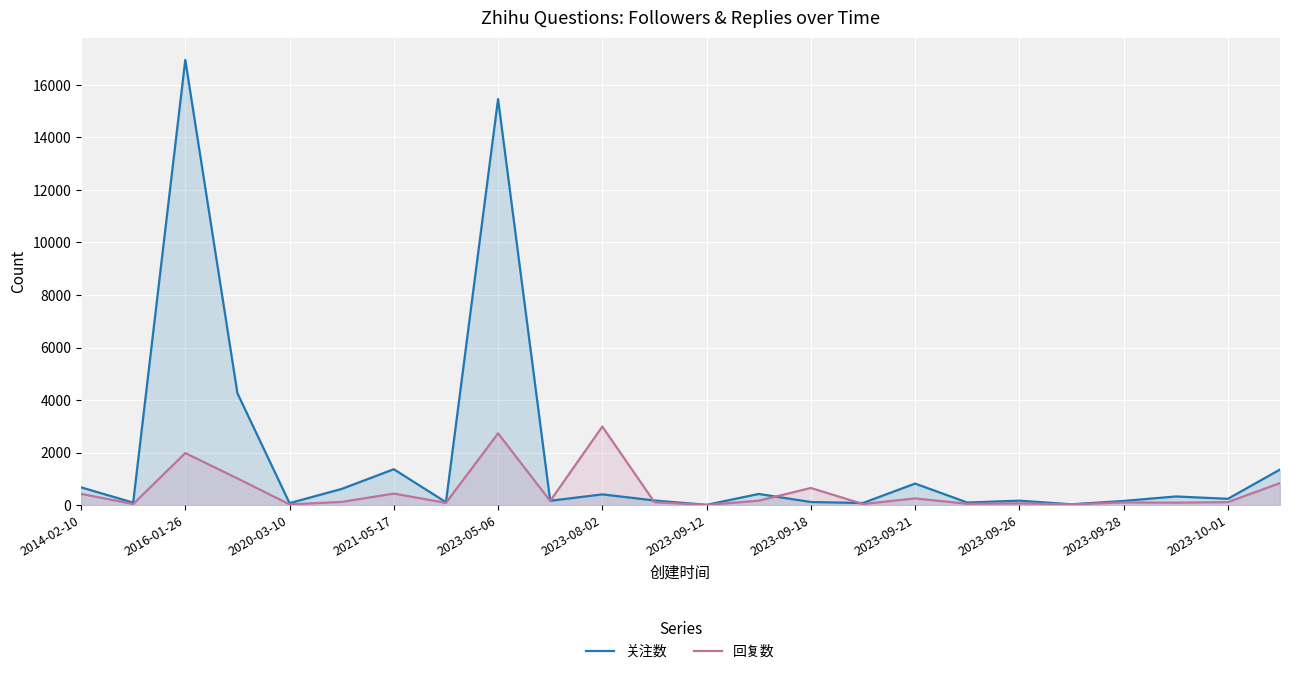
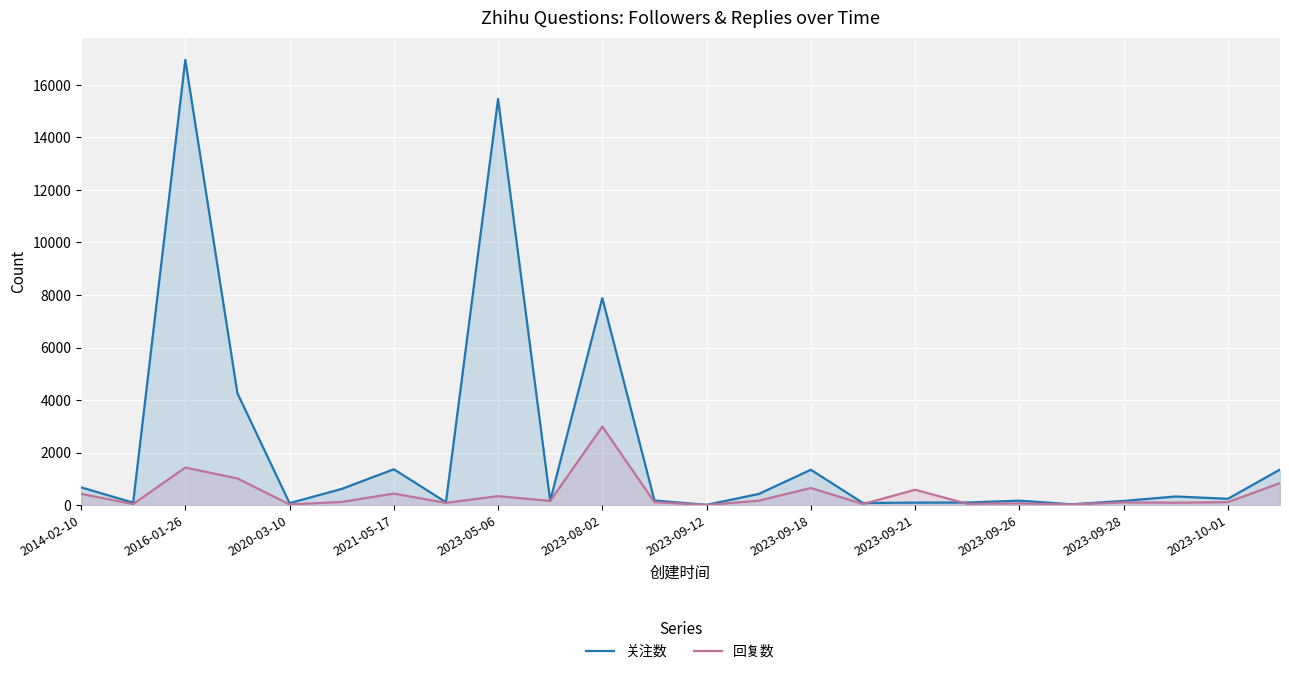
回复数, 2016-01-26: 2000 -> 1400
回复数, 2023-05-06: 2700 -> 300
关注数, 2023-08-02: 400 -> 7900
关注数, 2023-09-18: 100 -> 1300
关注数, 2023-09-21: 800 -> 100
回复数, 2023-09-21: 300 -> 600
